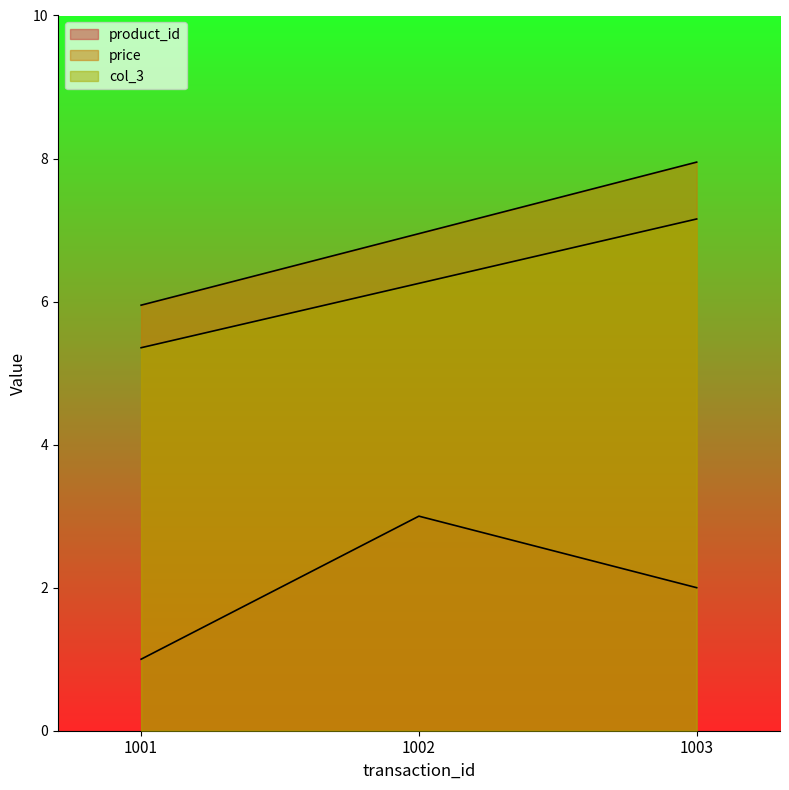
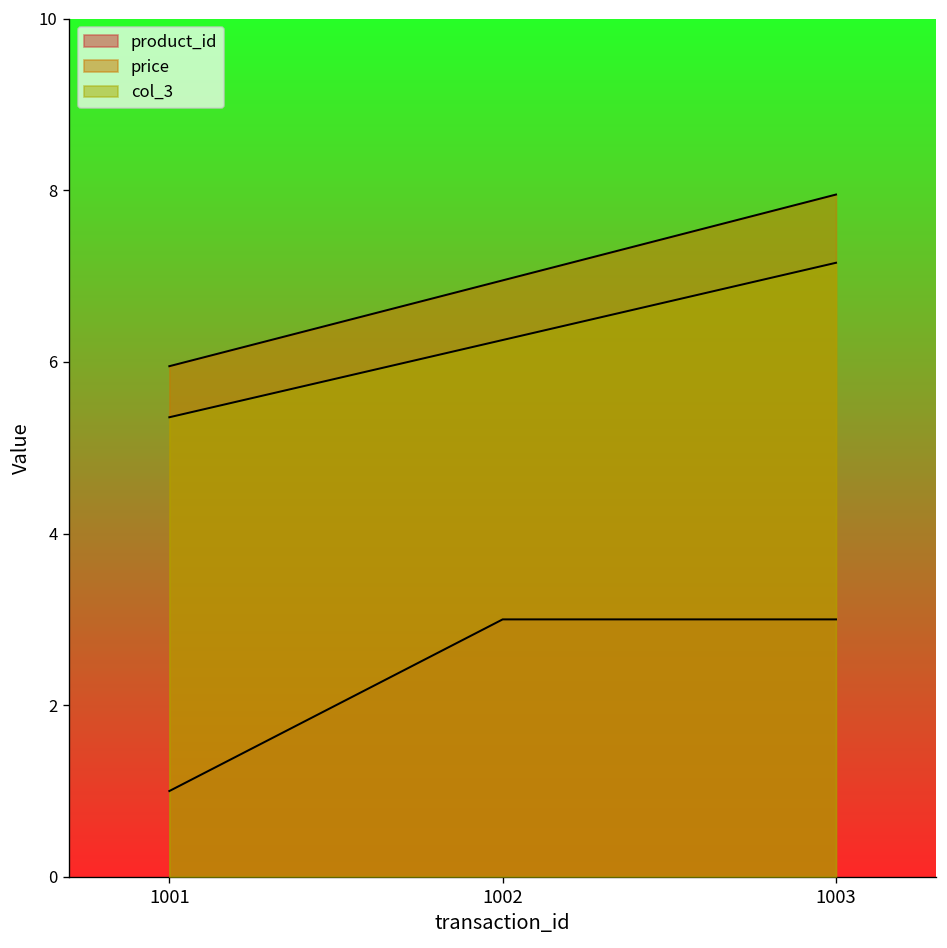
product_id, 1003: 2 -> 3
